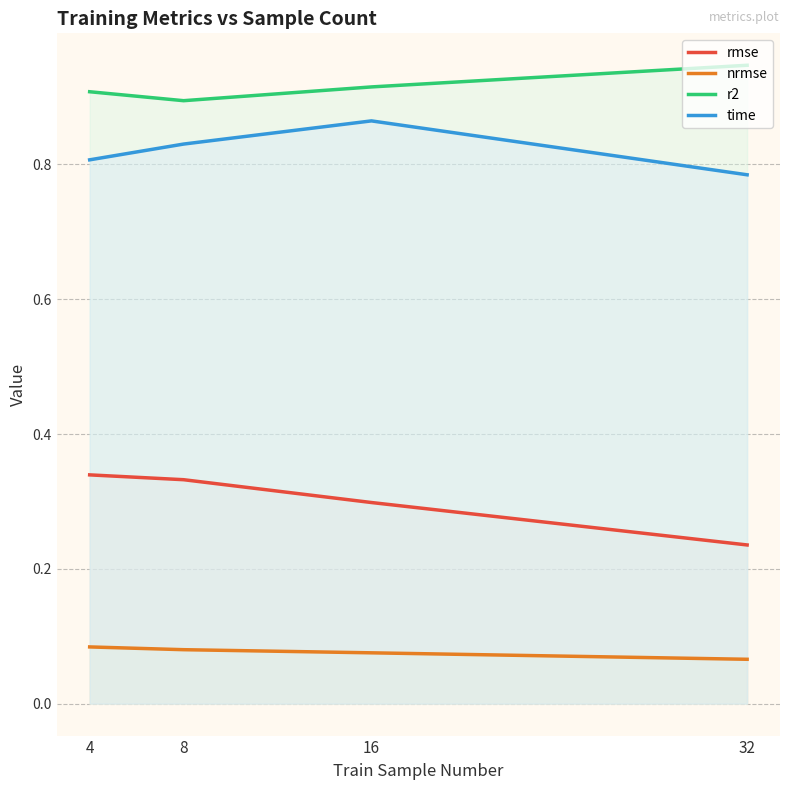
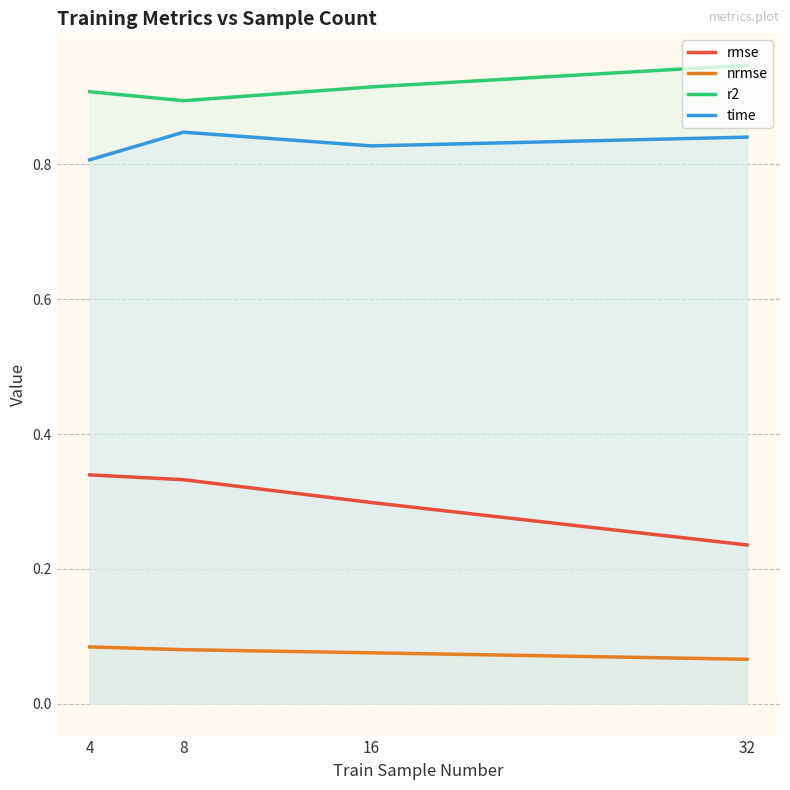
time, 8: 0.83 -> 0.85
time, 16: 0.86 -> 0.83
time, 32: 0.78 -> 0.84
